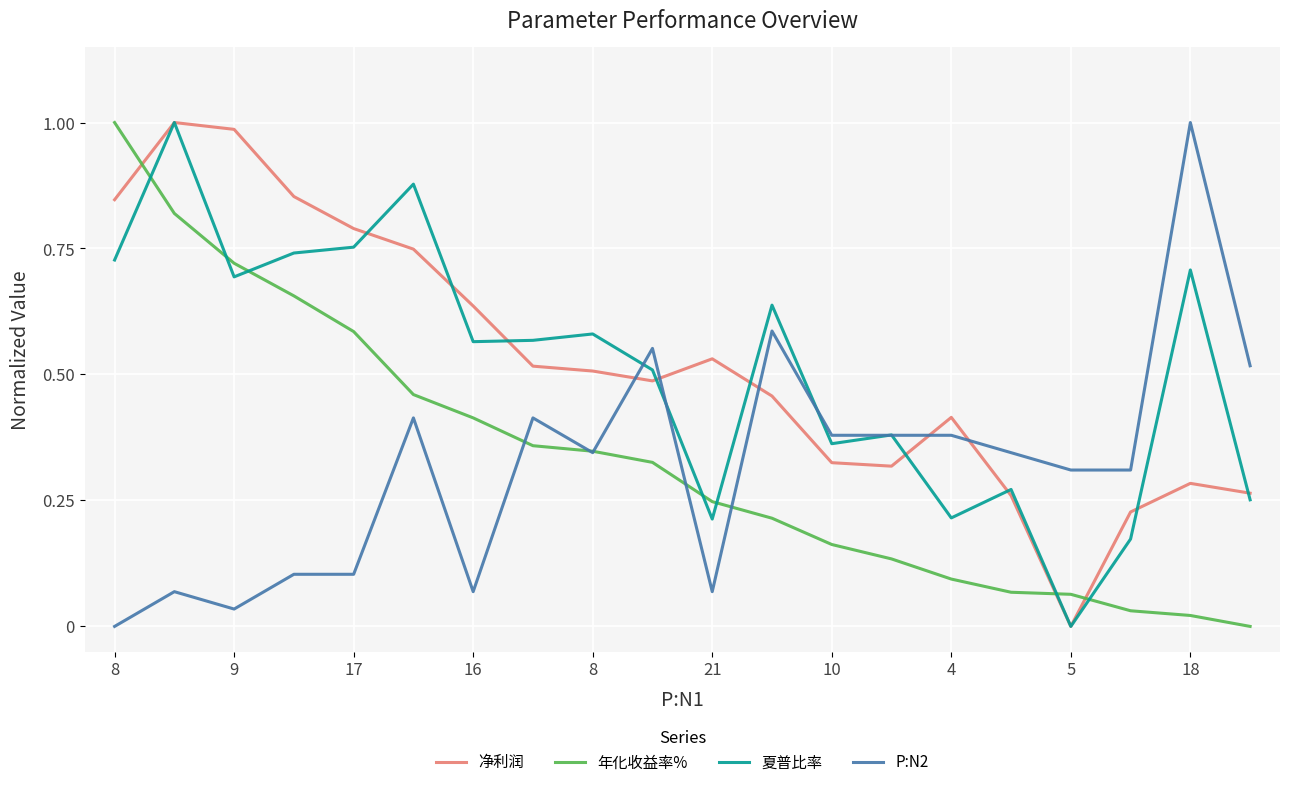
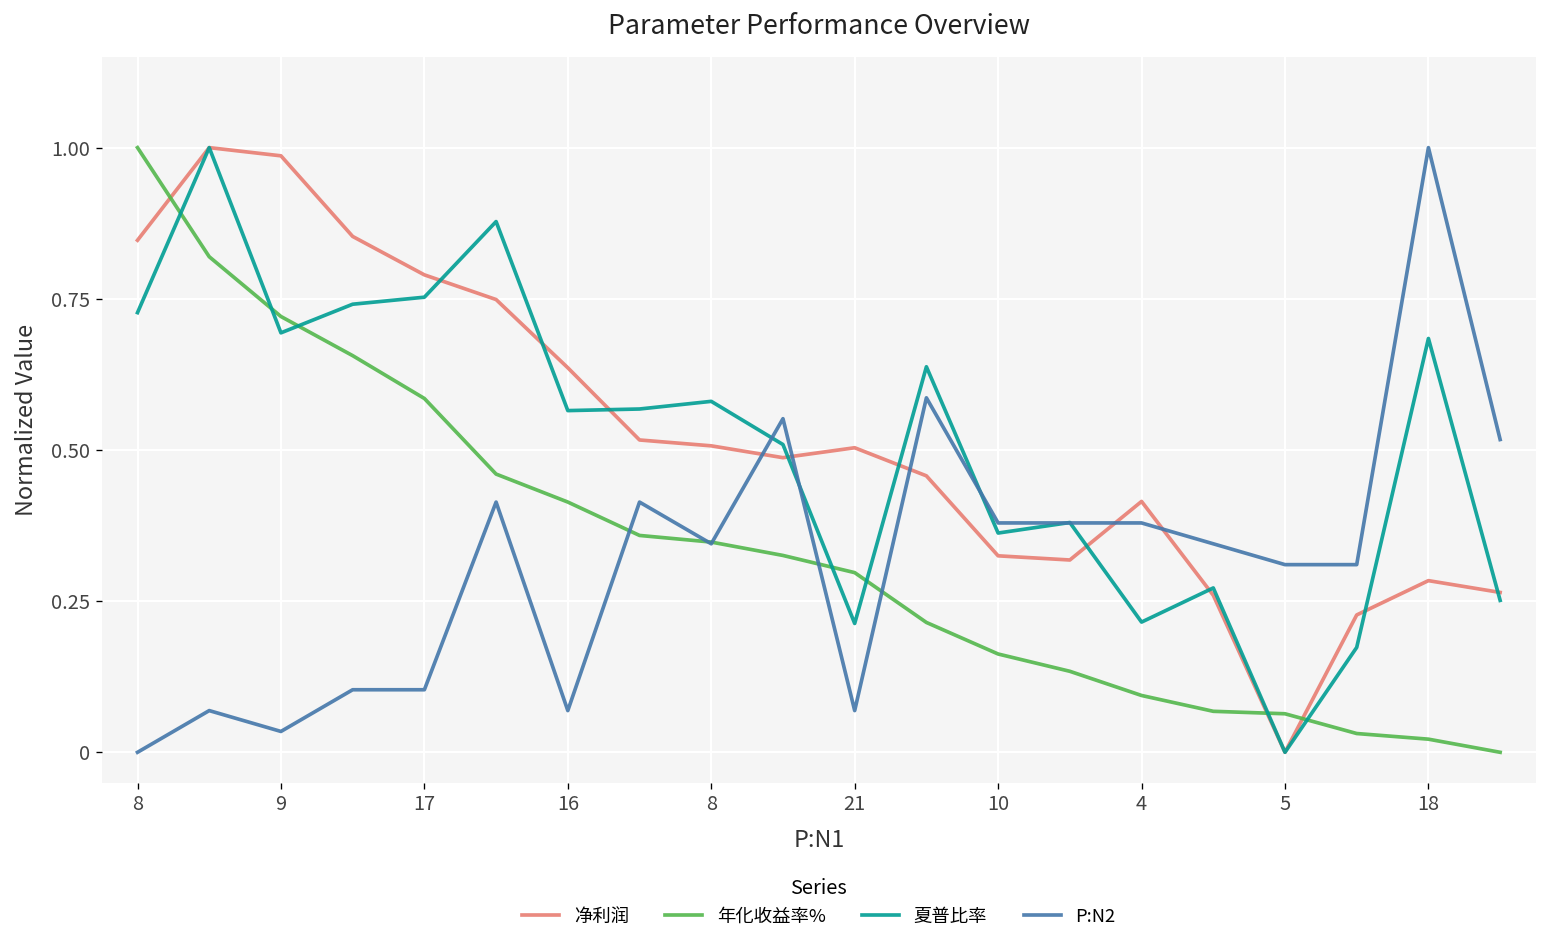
净利润, 21: 0.53 -> 0.50
年化收益率%, 21: 0.25 -> 0.30
夏普比率, 18: 0.71 -> 0.68
